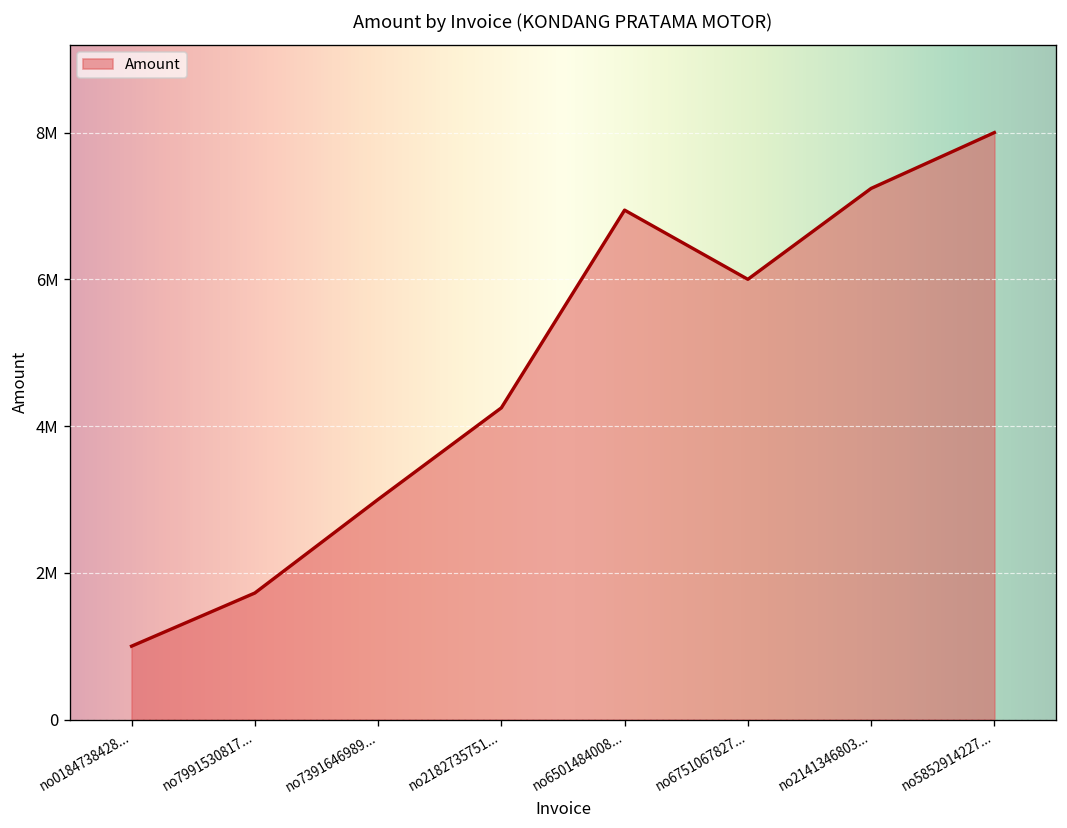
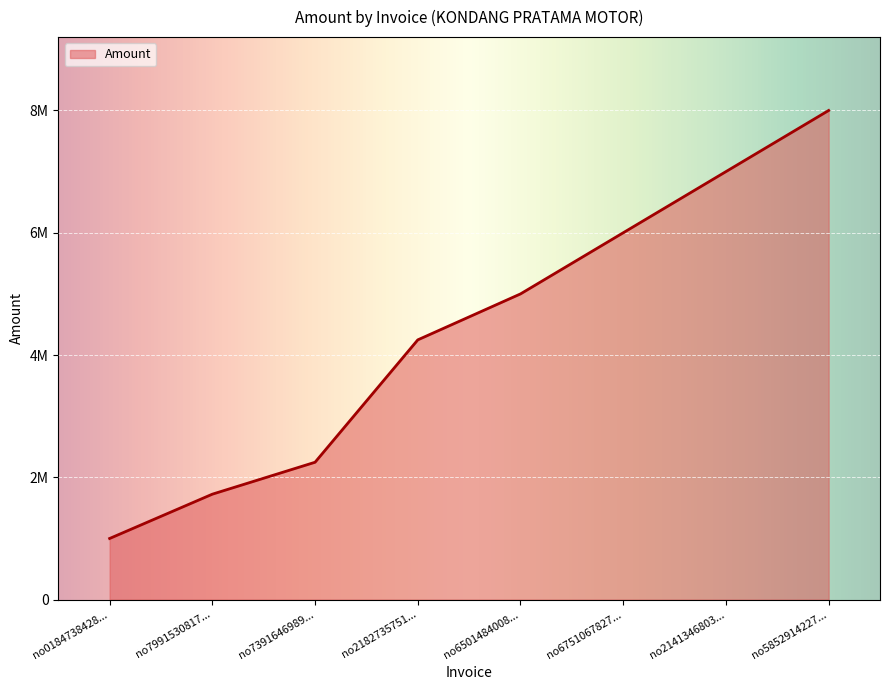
no7391646989...: 3000000 -> 2200000
no6501484008...: 6900000 -> 5000000
no2141346803...: 7200000 -> 7000000
